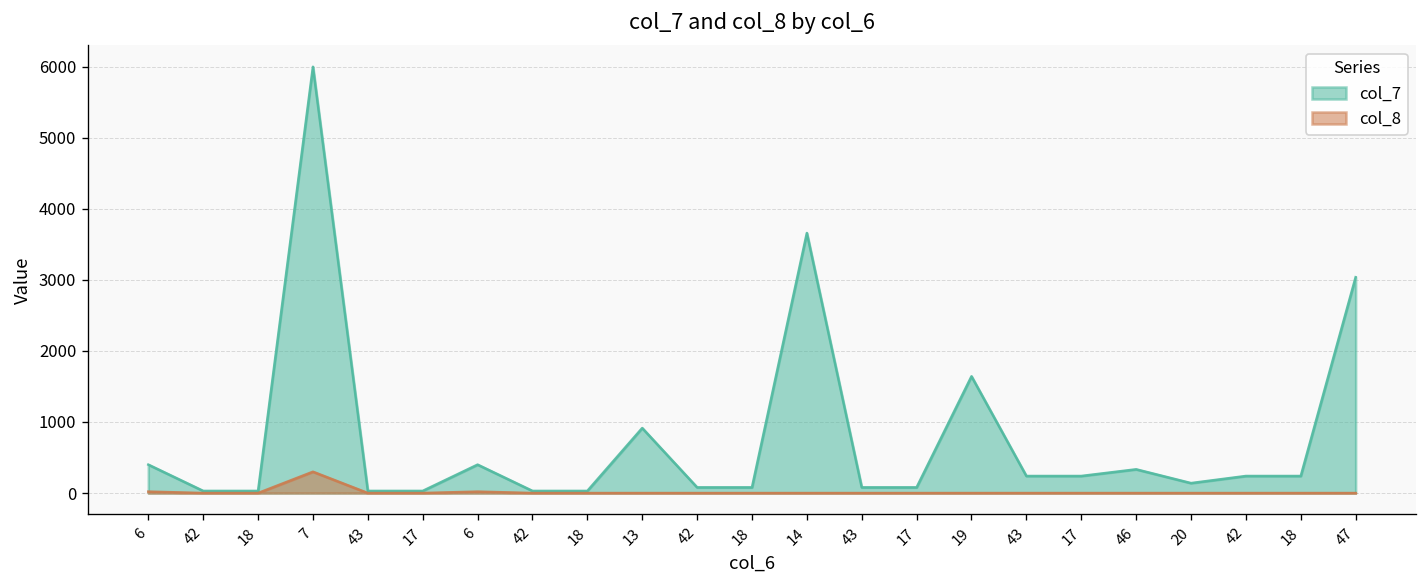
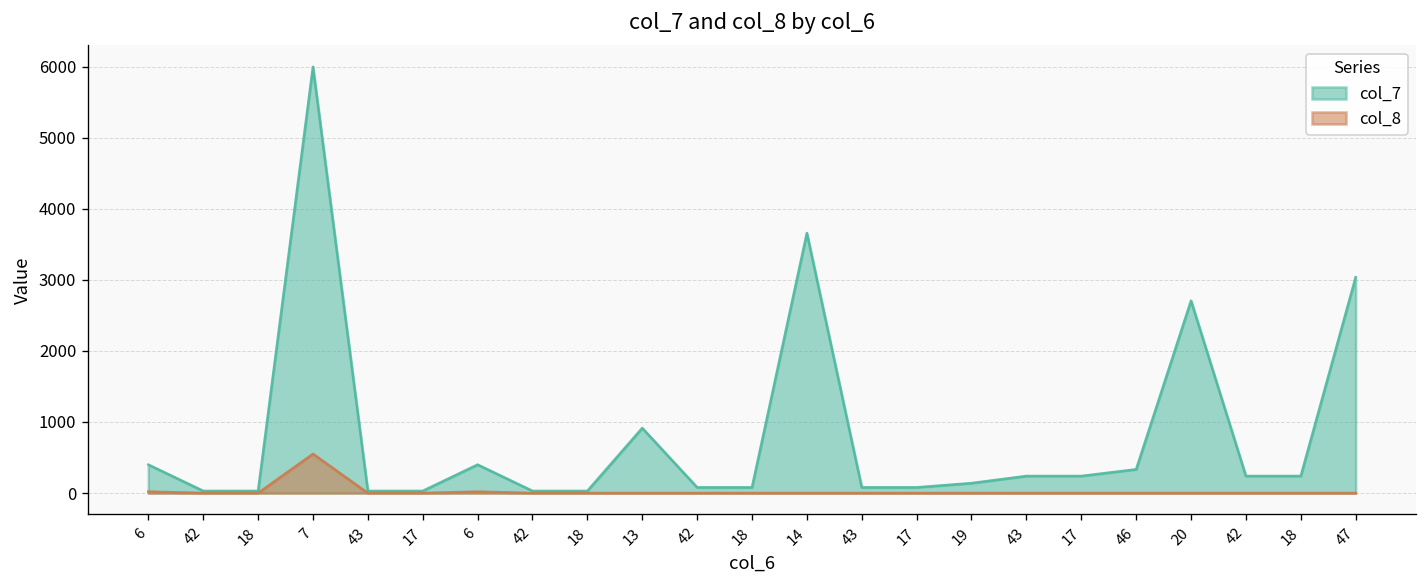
col_8, 7: 300 -> 600
col_7, 19: 1600 -> 100
col_7, 20: 100 -> 2700
